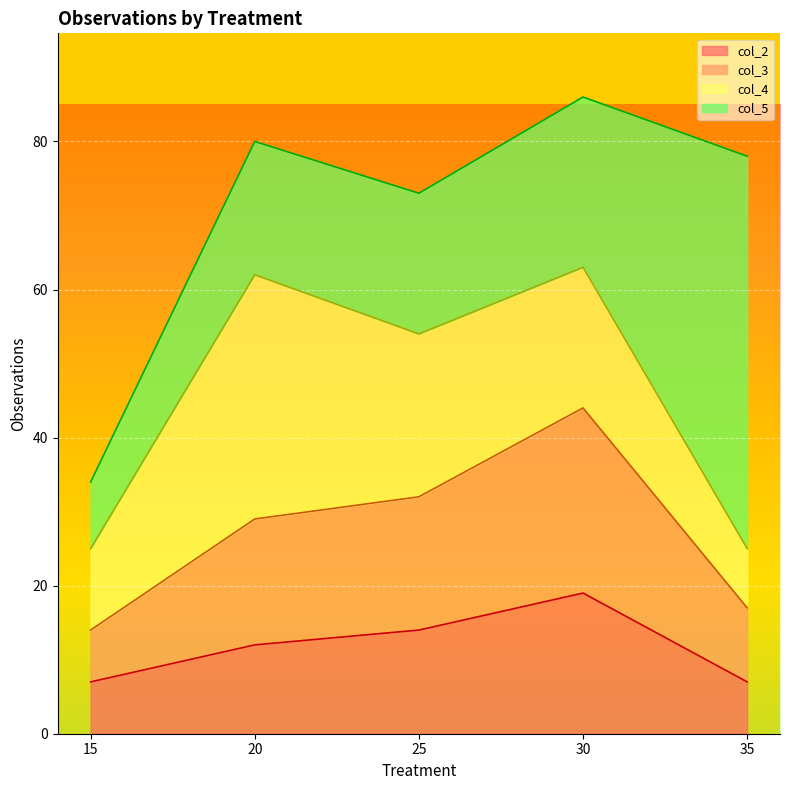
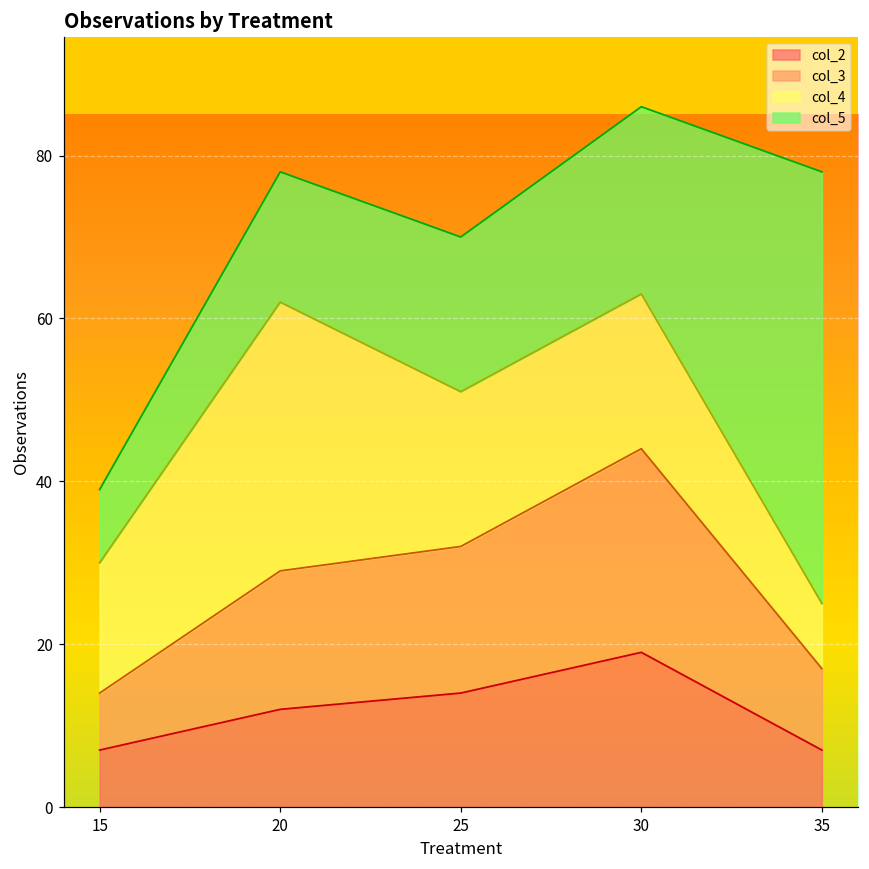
col_4, 15: 11 -> 16
col_5, 20: 18 -> 16
col_4, 25: 22 -> 19
